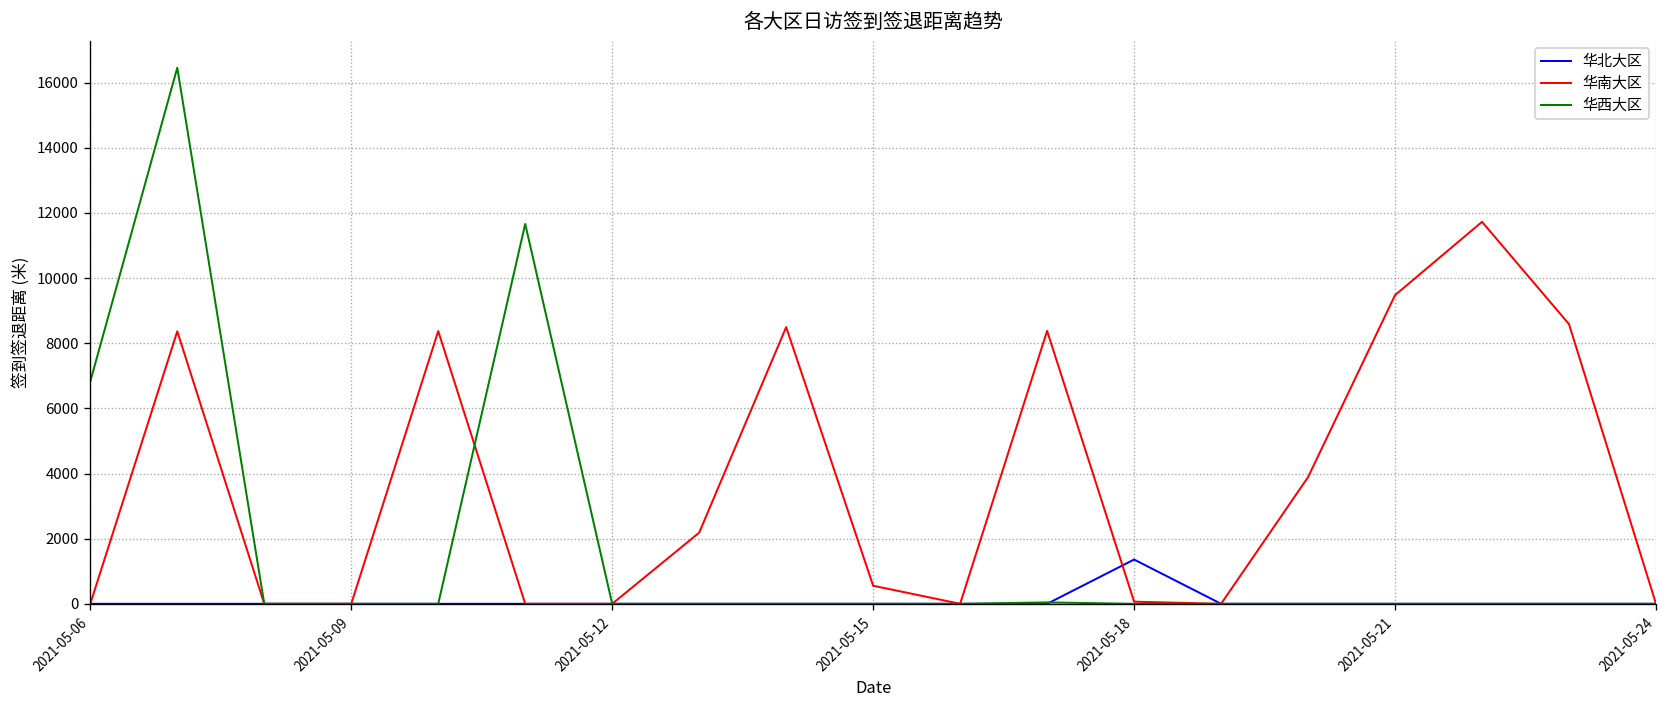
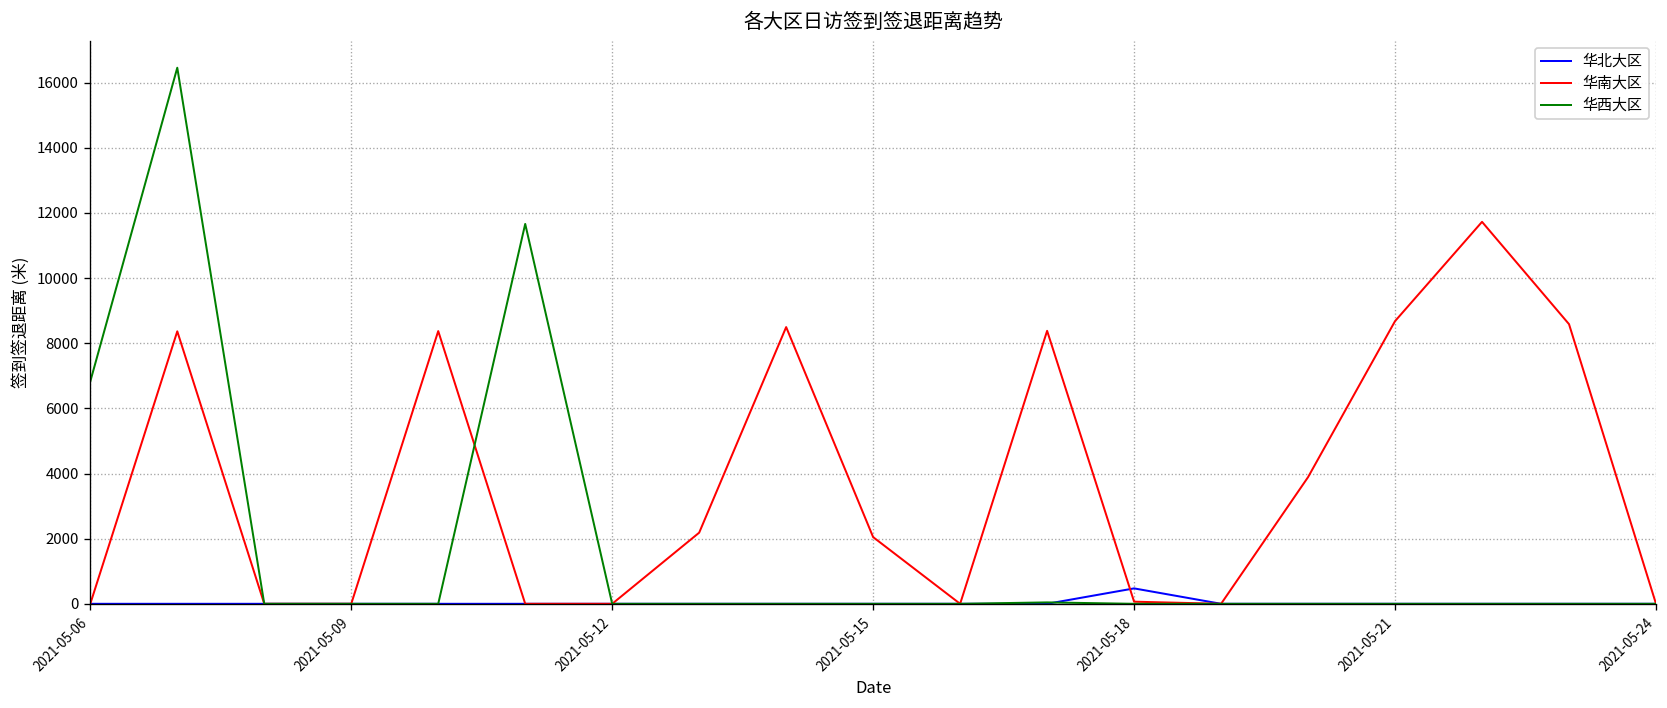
华南大区, 2021-05-15: 600 -> 2000
华北大区, 2021-05-18: 1400 -> 500
华南大区, 2021-05-21: 9500 -> 8700
